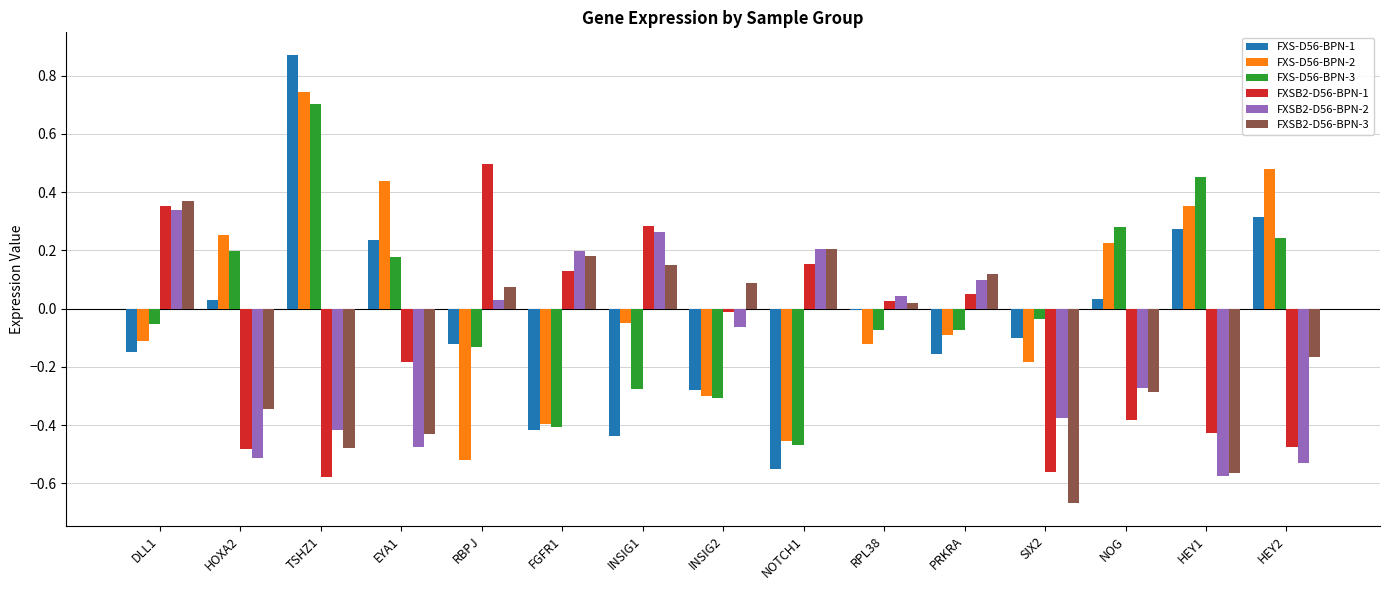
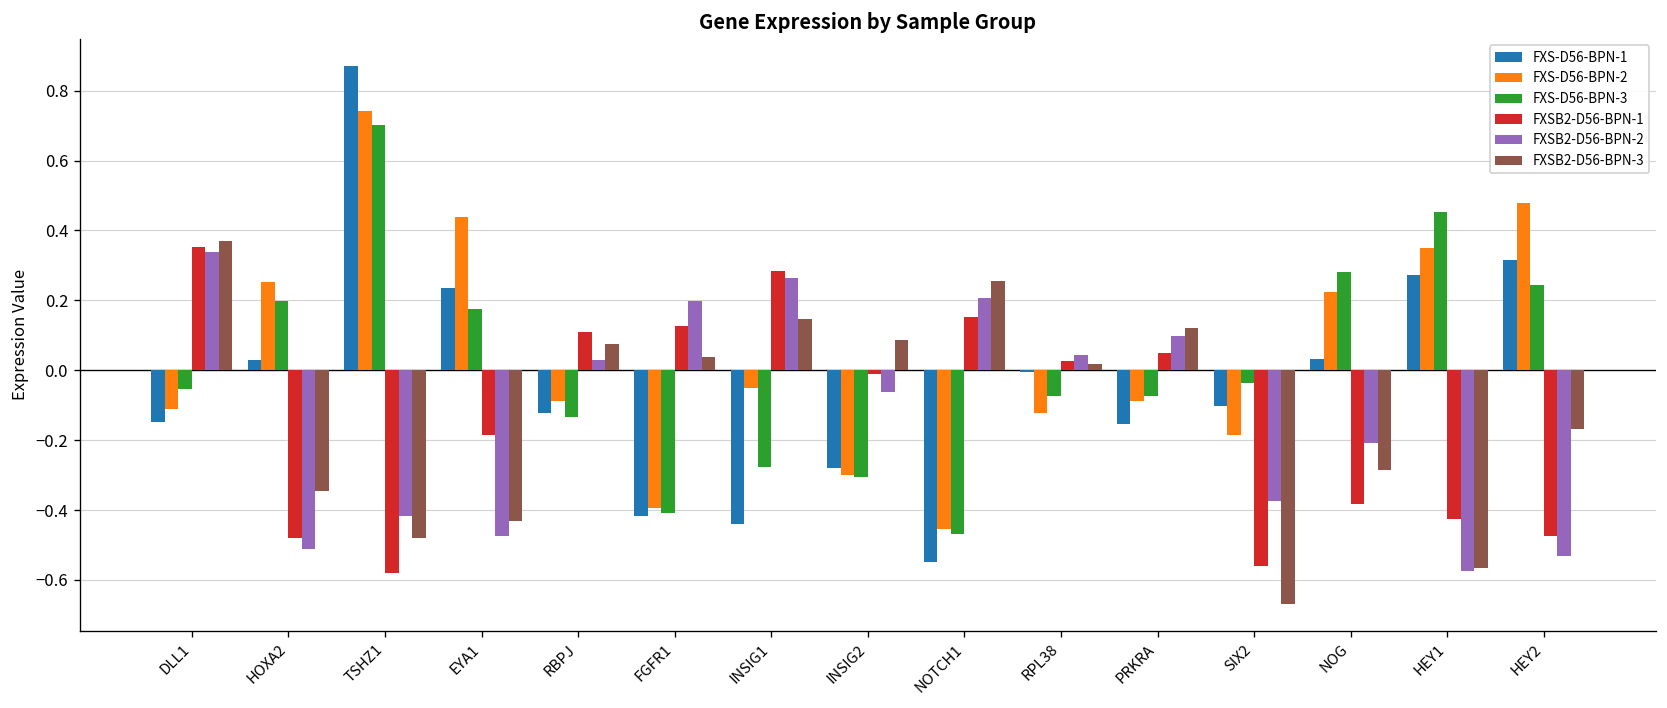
FXS-D56-BPN-2, RBPJ: -0.52 -> -0.09
FXSB2-D56-BPN-1, RBPJ: 0.50 -> 0.11
FXSB2-D56-BPN-3, FGFR1: 0.18 -> 0.04
FXSB2-D56-BPN-3, NOTCH1: 0.21 -> 0.25
FXSB2-D56-BPN-2, NOG: -0.27 -> -0.21
